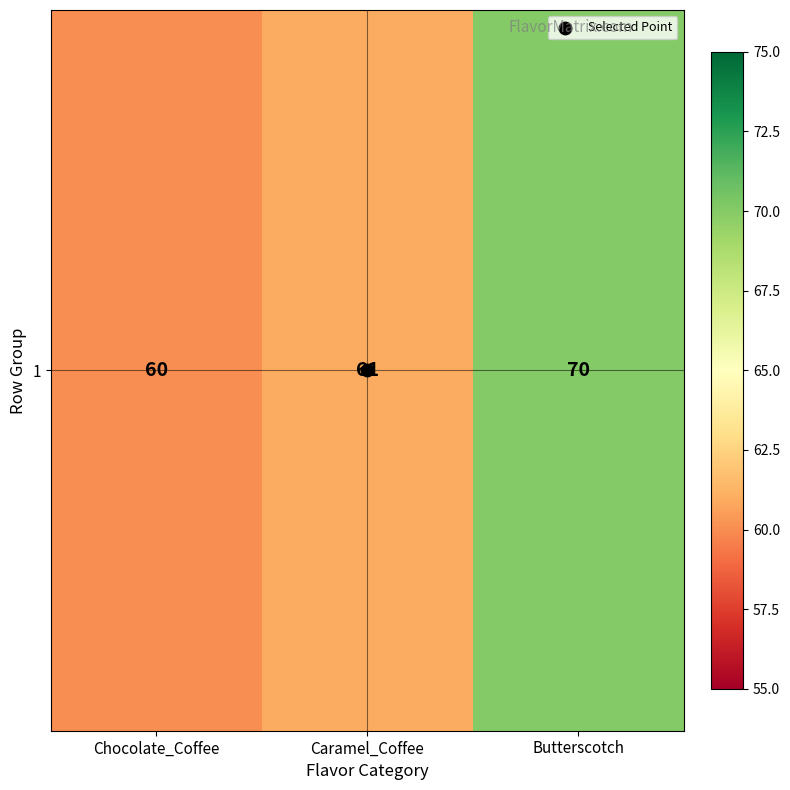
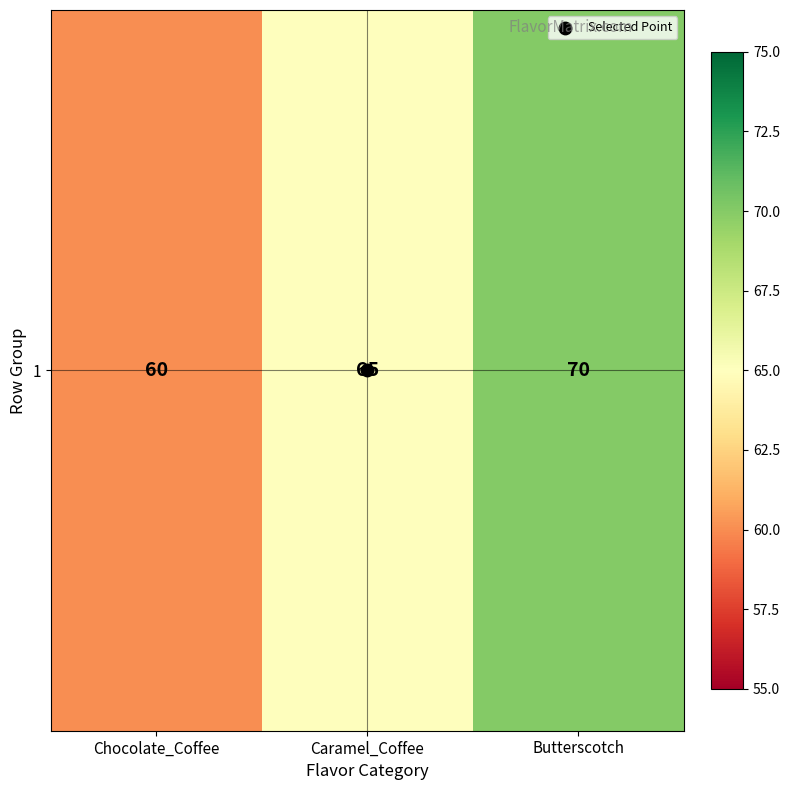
1, Caramel_Coffee: 61 -> 65
